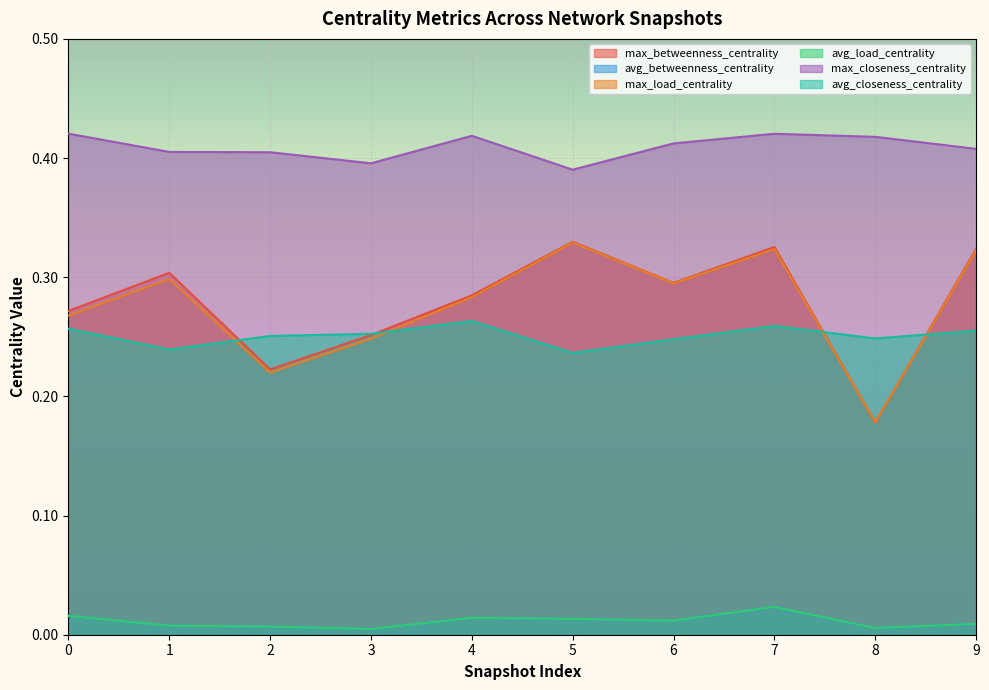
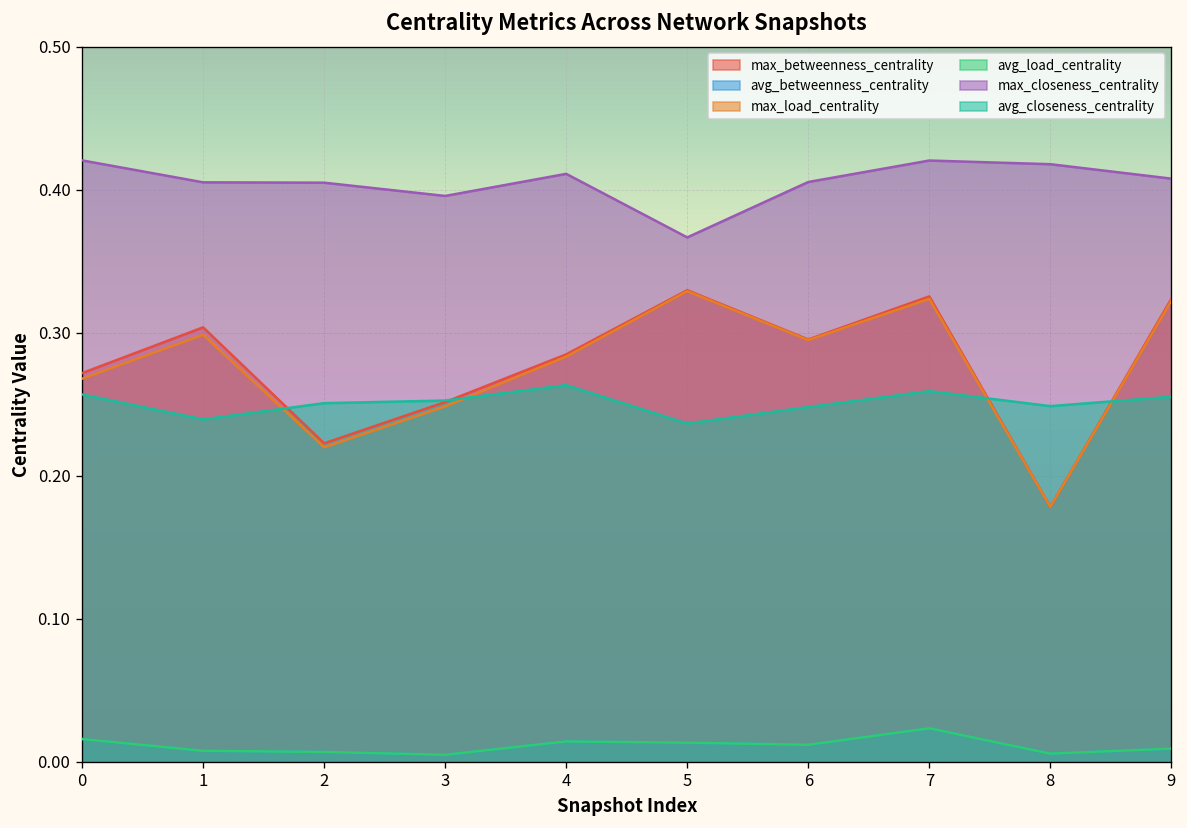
max_closeness_centrality, 4: 0.419 -> 0.411
max_closeness_centrality, 5: 0.390 -> 0.367
max_closeness_centrality, 6: 0.412 -> 0.405
